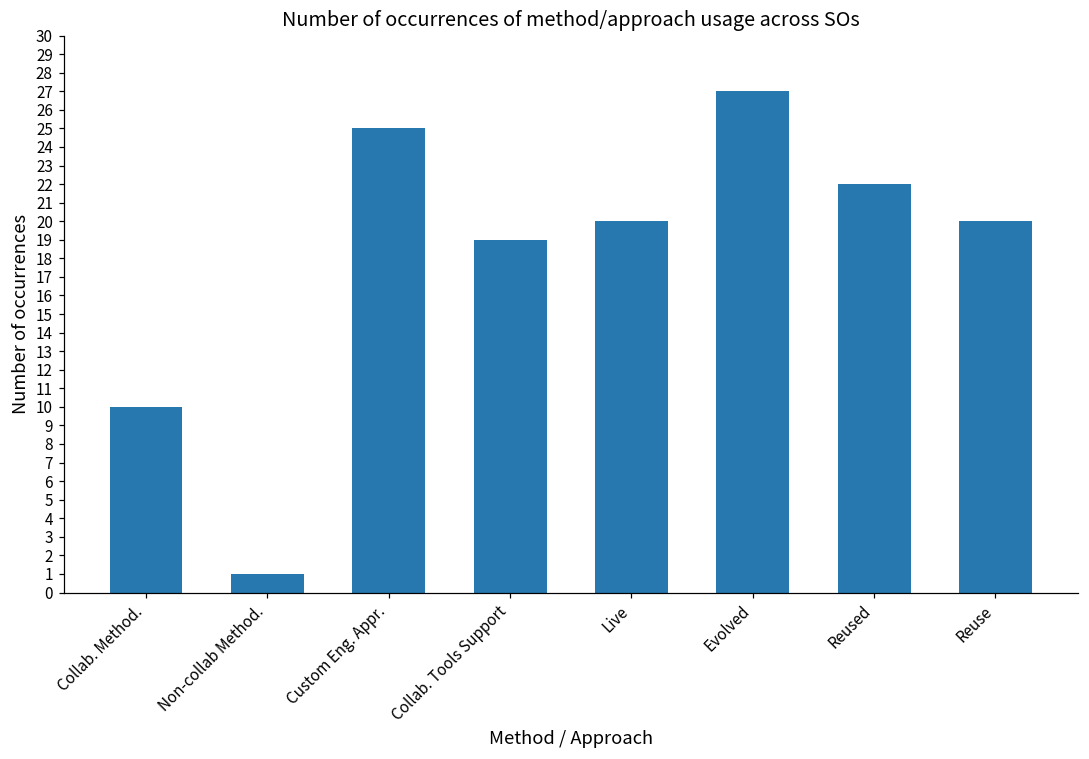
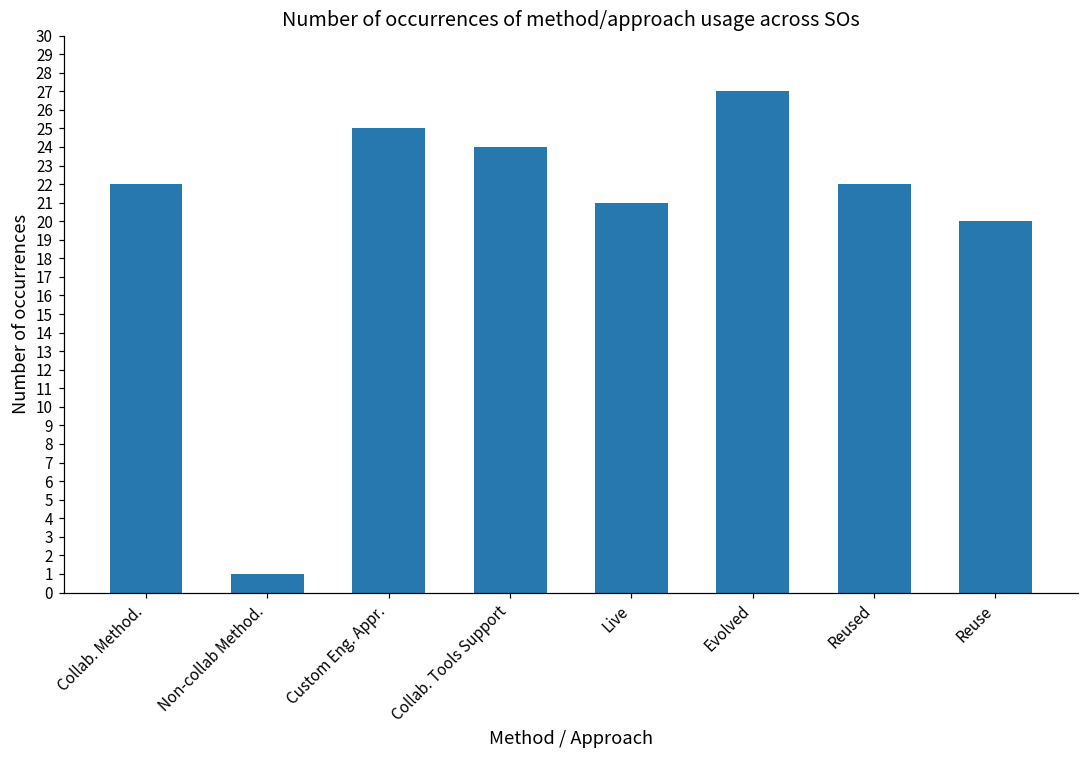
Collab. Method.: 10 -> 22
Collab. Tools Support: 19 -> 24
Live: 20 -> 21
